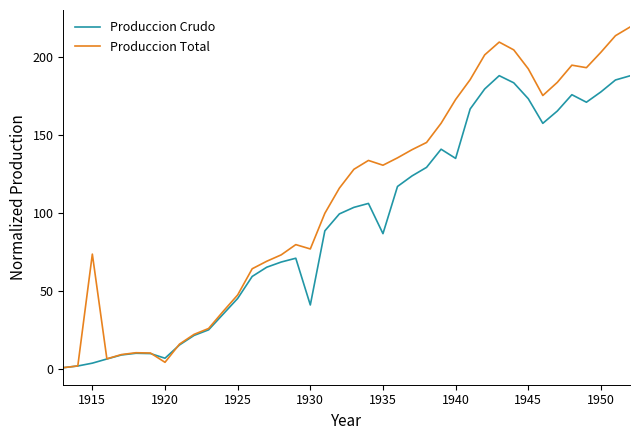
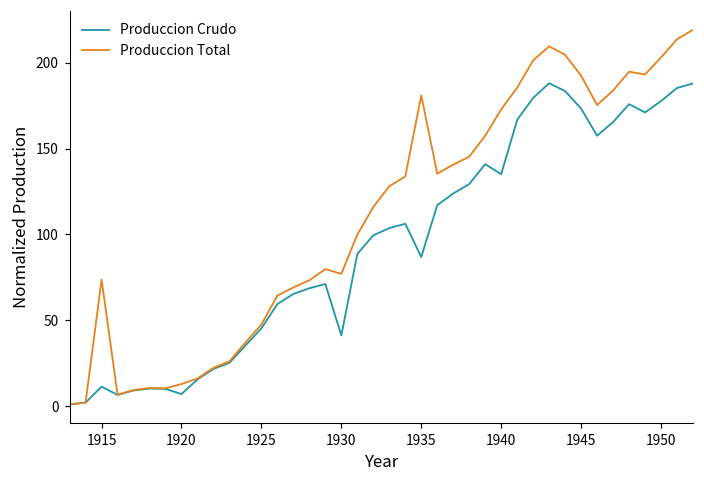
Produccion Crudo, 1915: 4 -> 11
Produccion Total, 1920: 4 -> 13
Produccion Total, 1935: 131 -> 181
